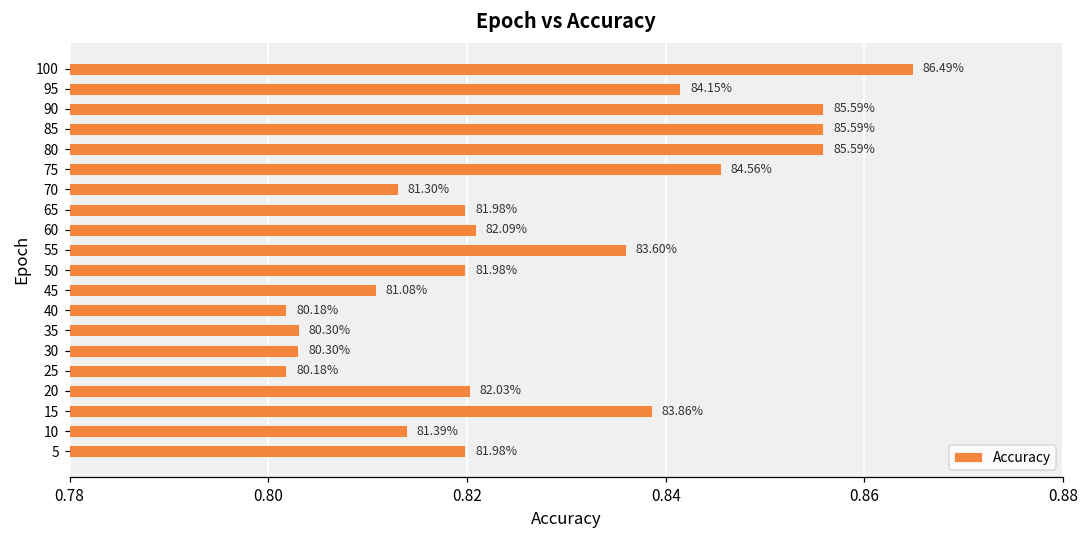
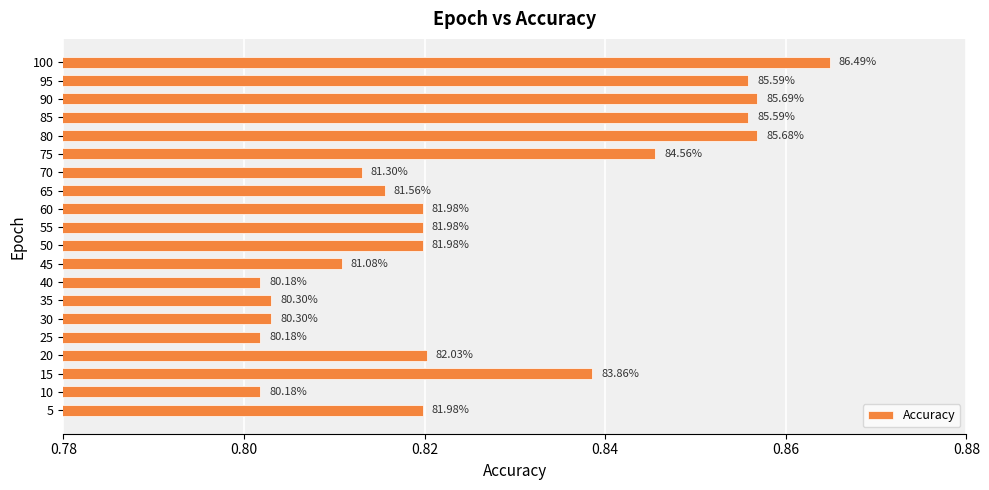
95: 84.15% -> 85.59%
90: 85.59% -> 85.69%
80: 85.59% -> 85.68%
65: 81.98% -> 81.56%
60: 82.09% -> 81.98%
55: 83.60% -> 81.98%
10: 81.39% -> 80.18%
